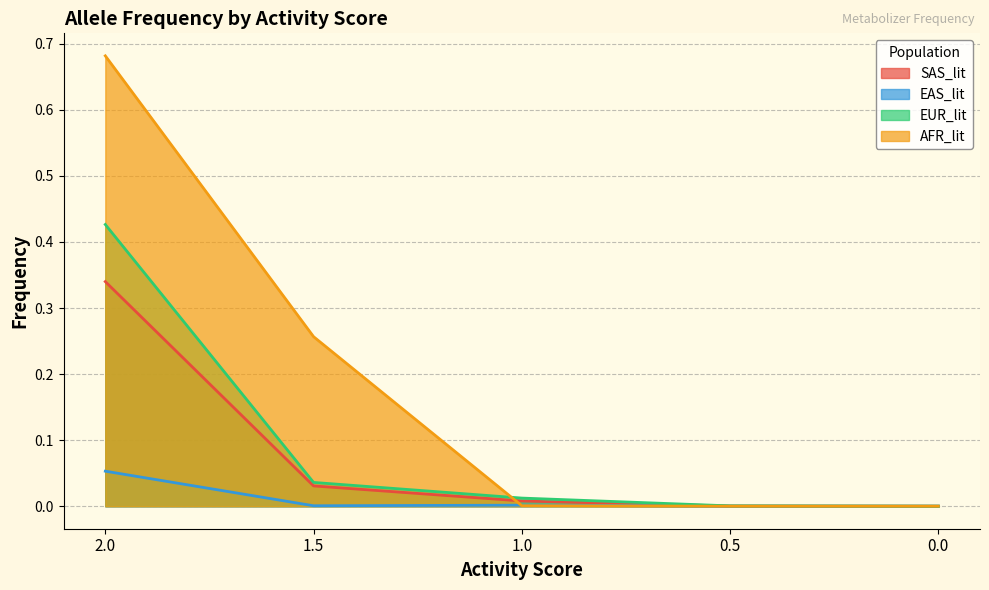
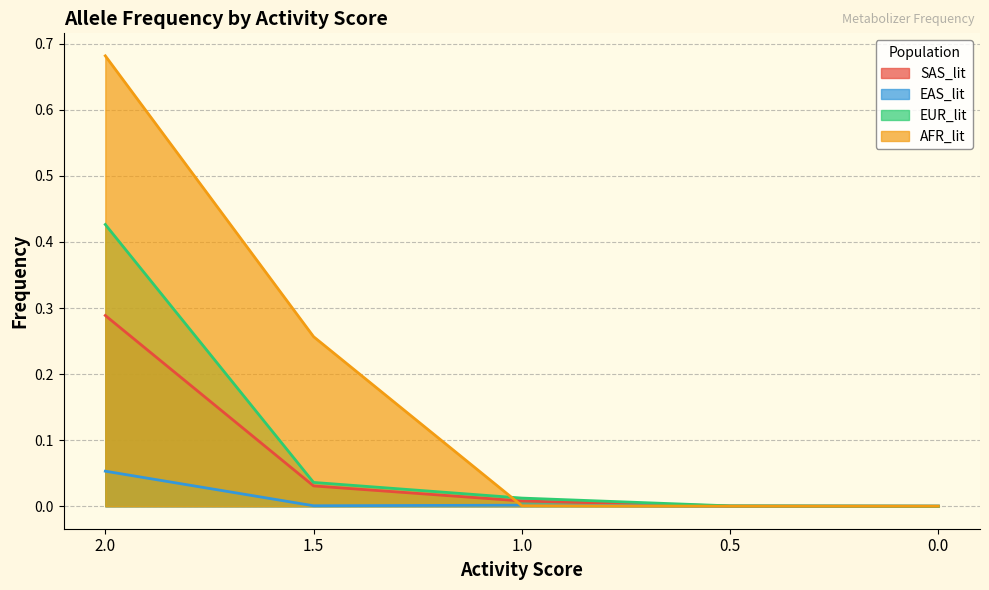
SAS_lit, 2.0: 0.34 -> 0.29
